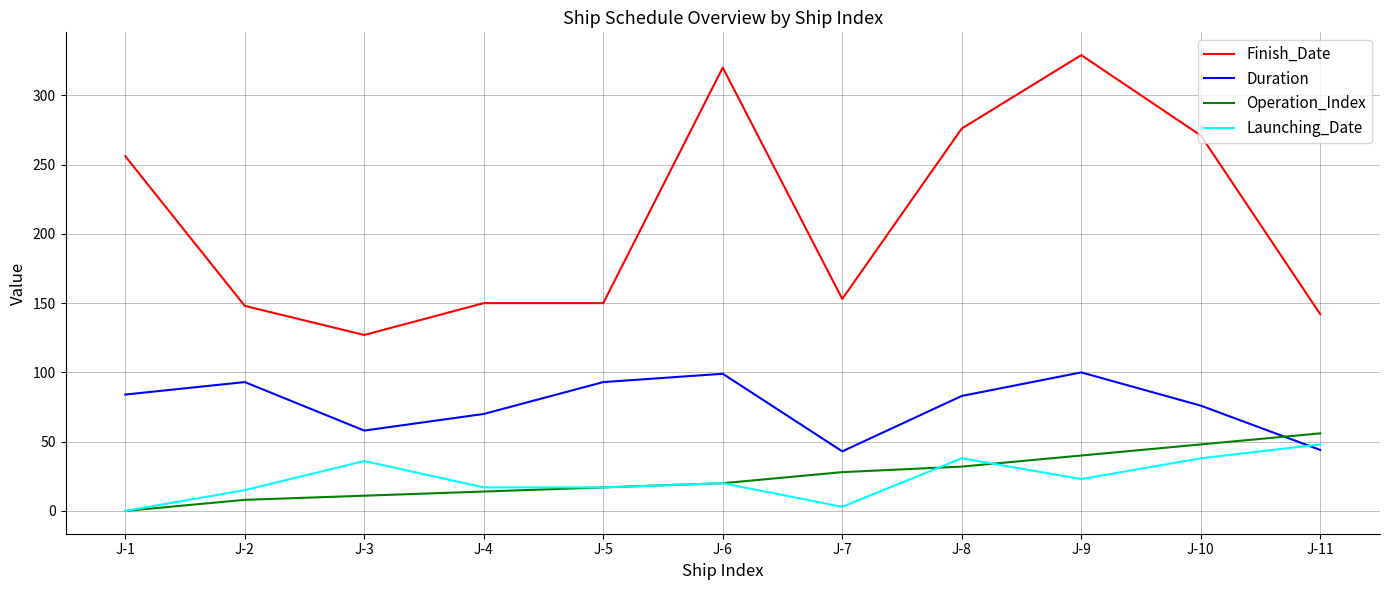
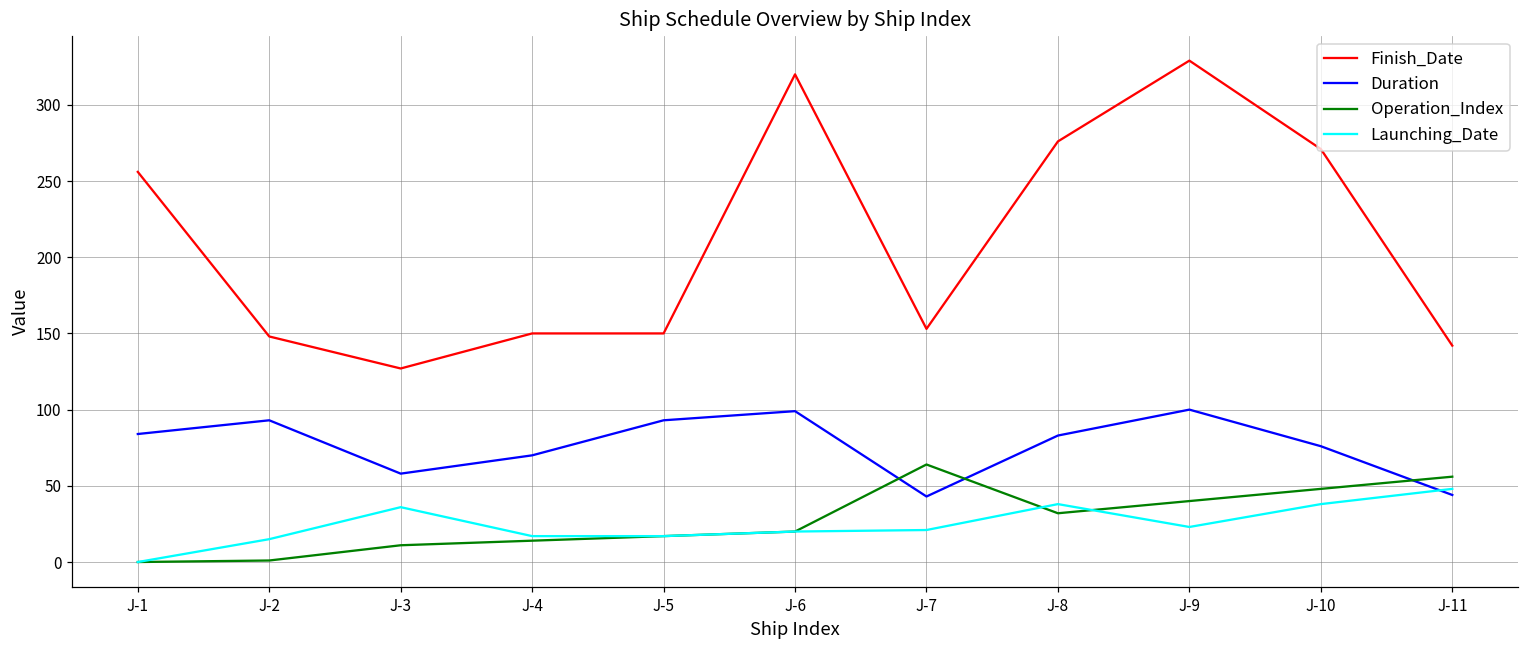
Operation_Index, J-2: 8 -> 1
Operation_Index, J-7: 28 -> 64
Launching_Date, J-7: 3 -> 21
